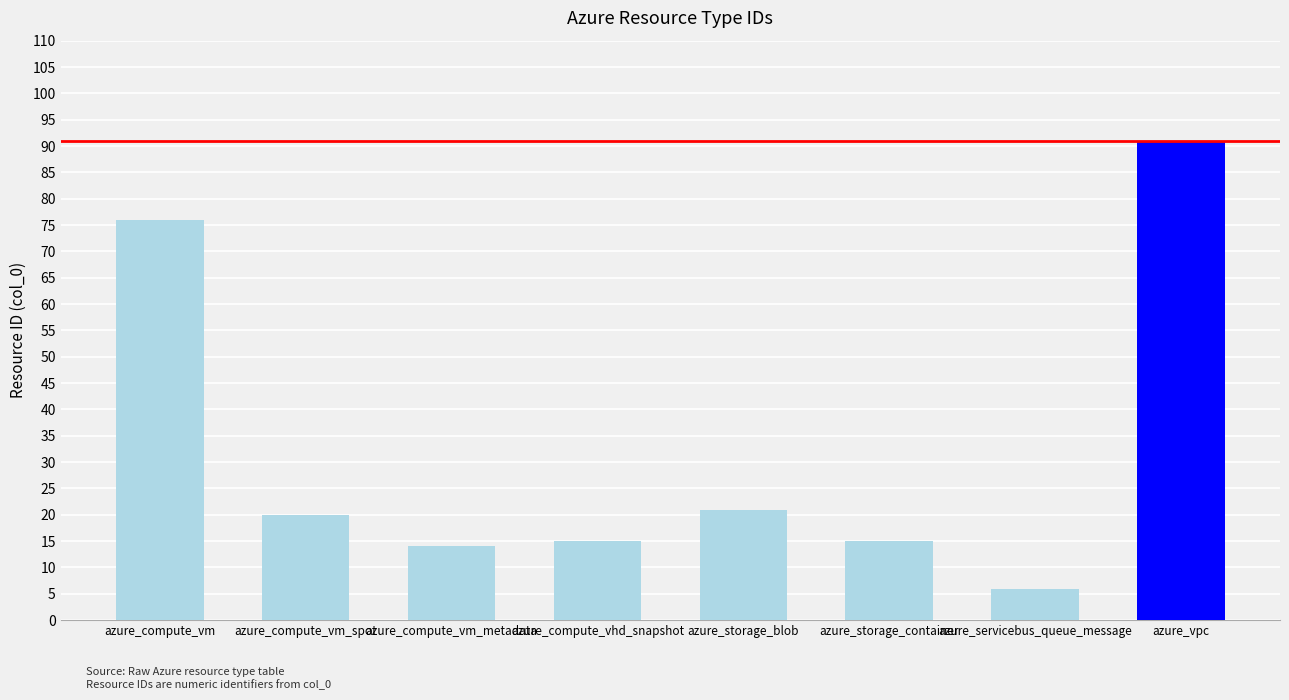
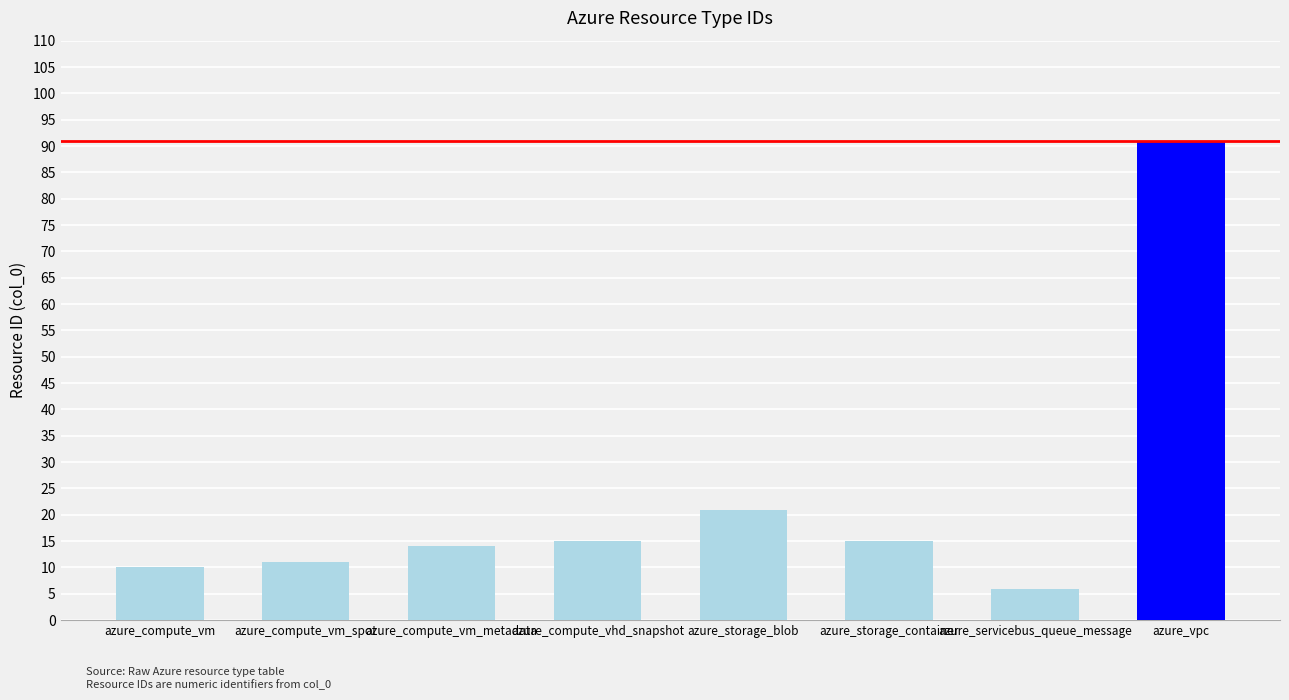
azure_compute_vm: 76 -> 10
azure_compute_vm_spot: 20 -> 11
